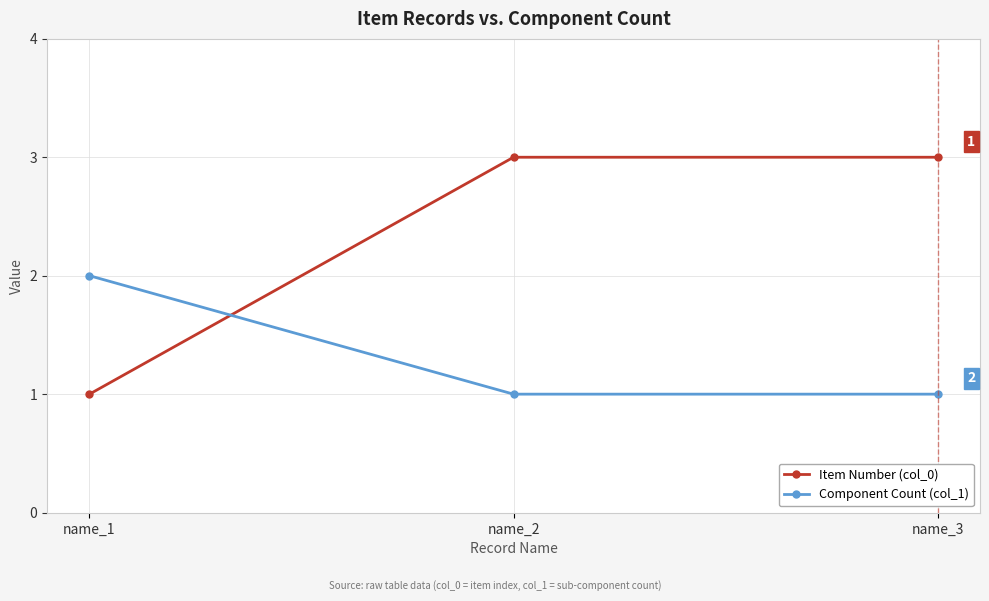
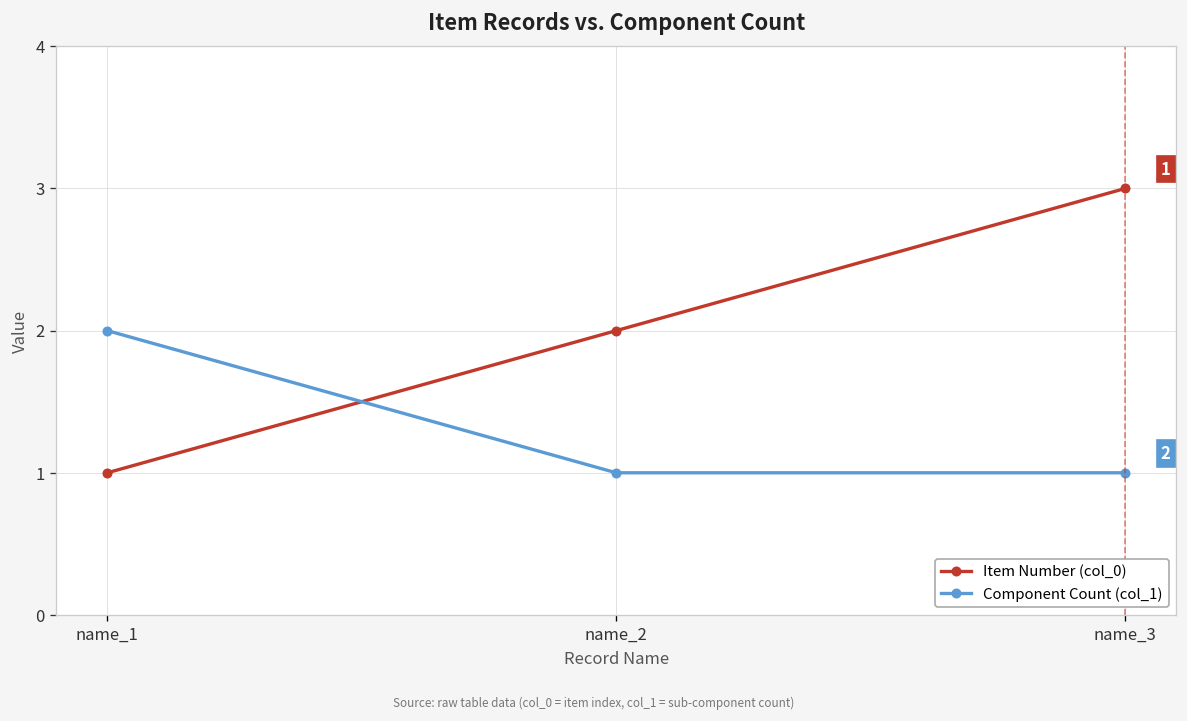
Item Number (col_0), name_2: 3 -> 2
